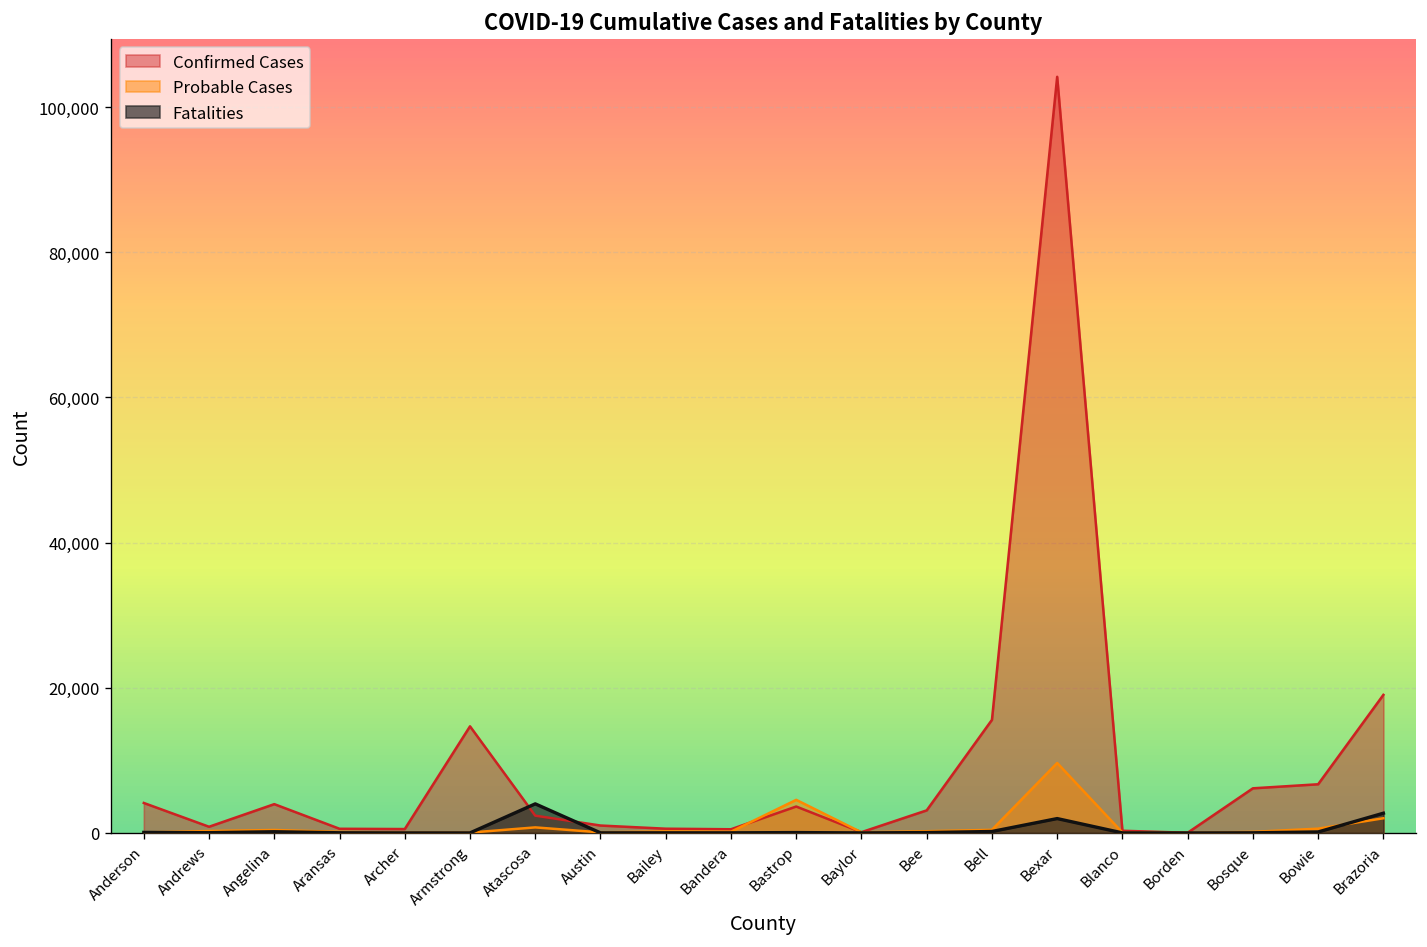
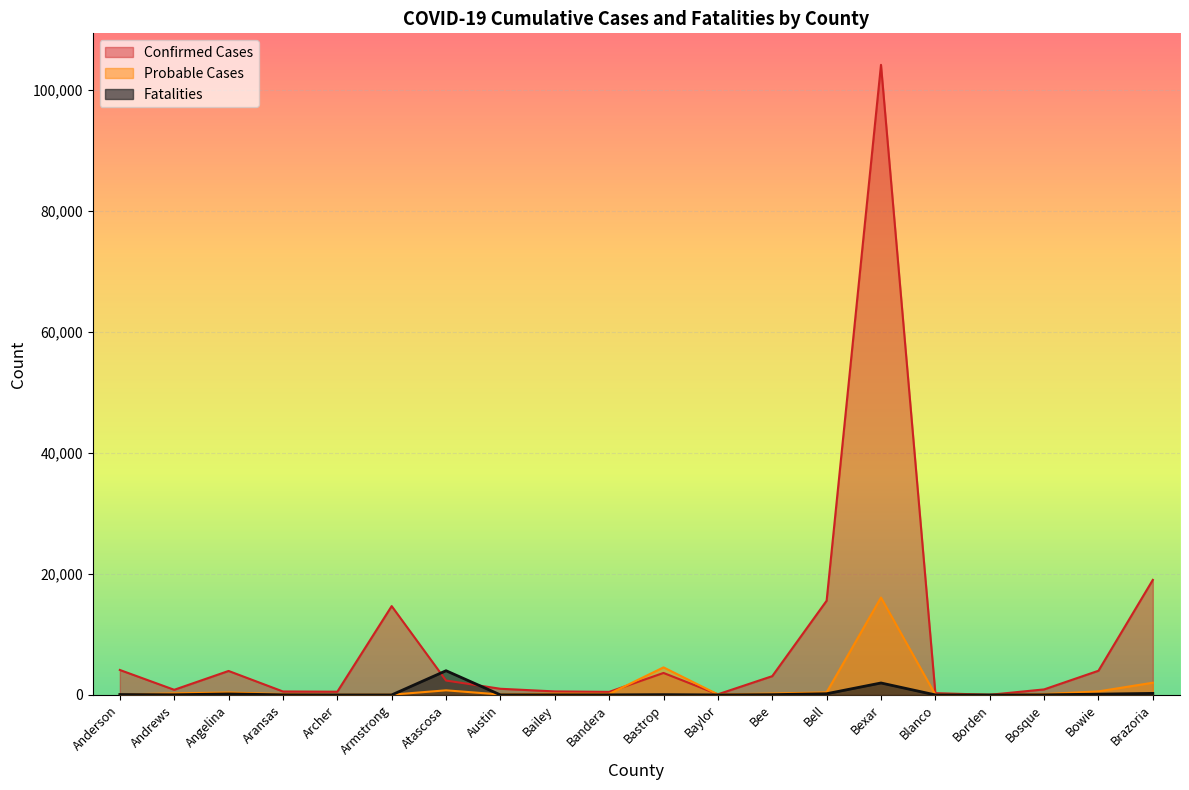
Probable Cases, Bexar: 10,000 -> 16,000
Confirmed Cases, Bosque: 6,000 -> 1,000
Confirmed Cases, Bowie: 7,000 -> 4,000
Fatalities, Brazoria: 3,000 -> 0
